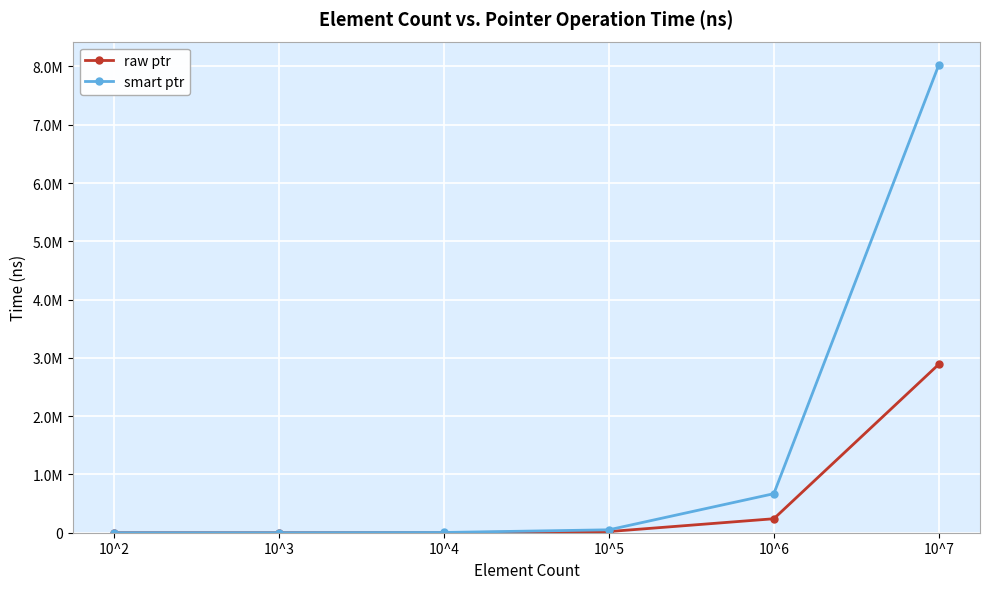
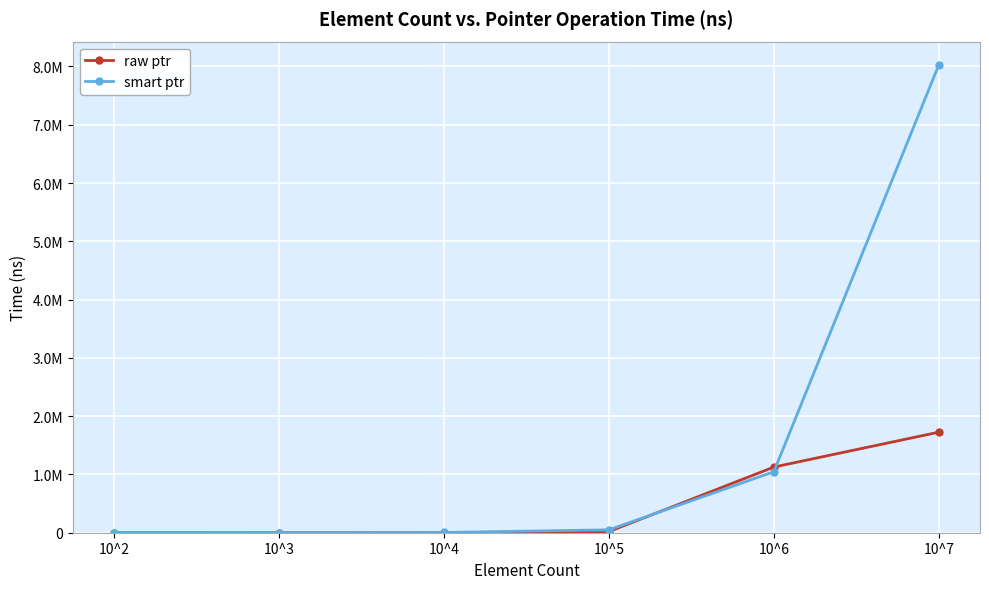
raw ptr, 10^6: 200000 -> 1100000
smart ptr, 10^6: 700000 -> 1000000
raw ptr, 10^7: 2900000 -> 1700000
